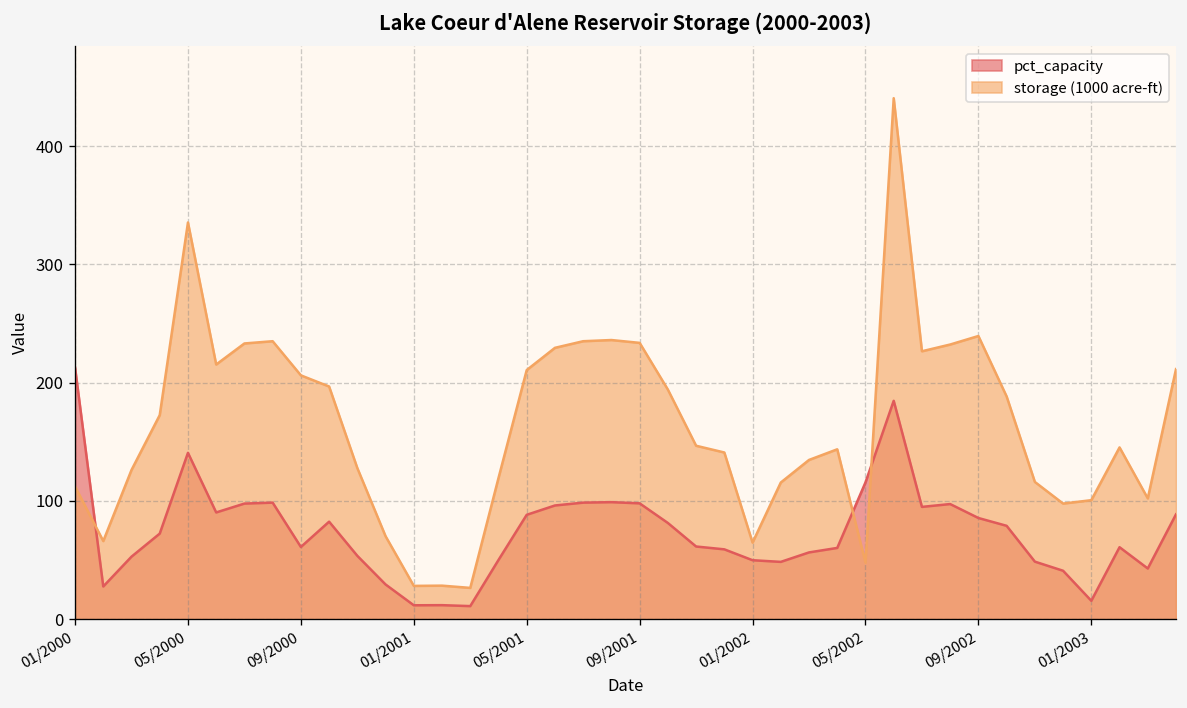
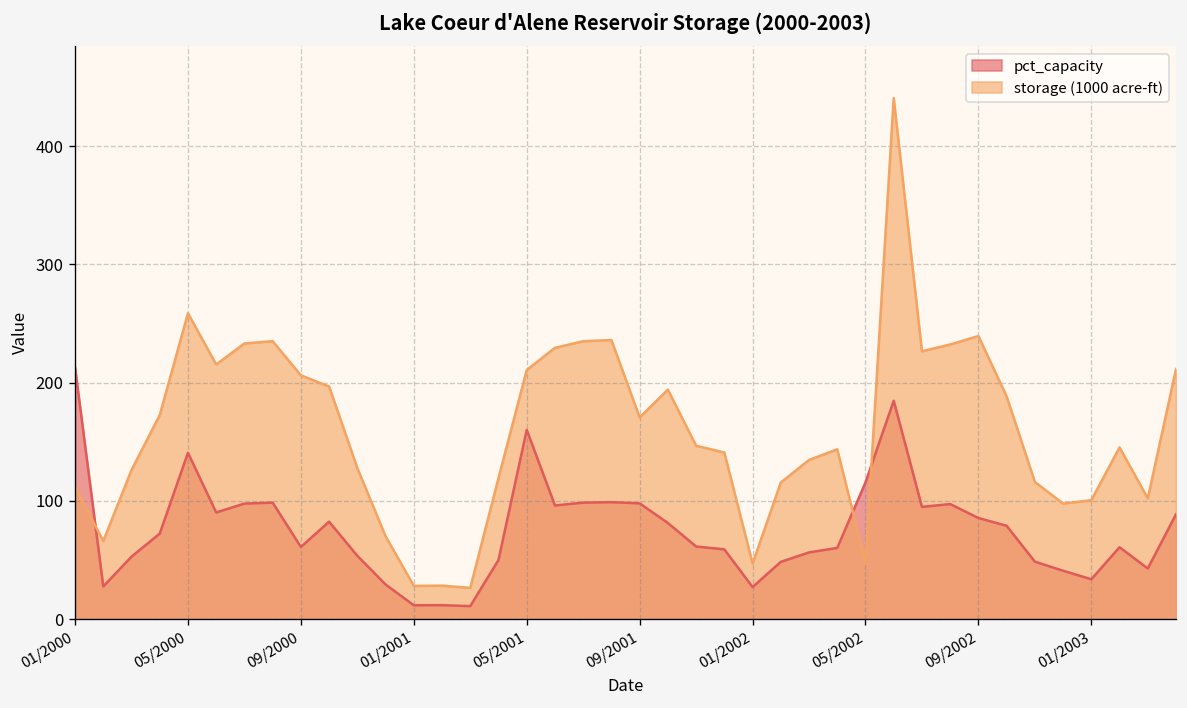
storage (1000 acre-ft), 05/2000: 340 -> 260
pct_capacity, 05/2001: 90 -> 160
storage (1000 acre-ft), 09/2001: 230 -> 170
pct_capacity, 01/2002: 50 -> 30
storage (1000 acre-ft), 01/2002: 60 -> 50
pct_capacity, 01/2003: 20 -> 30
